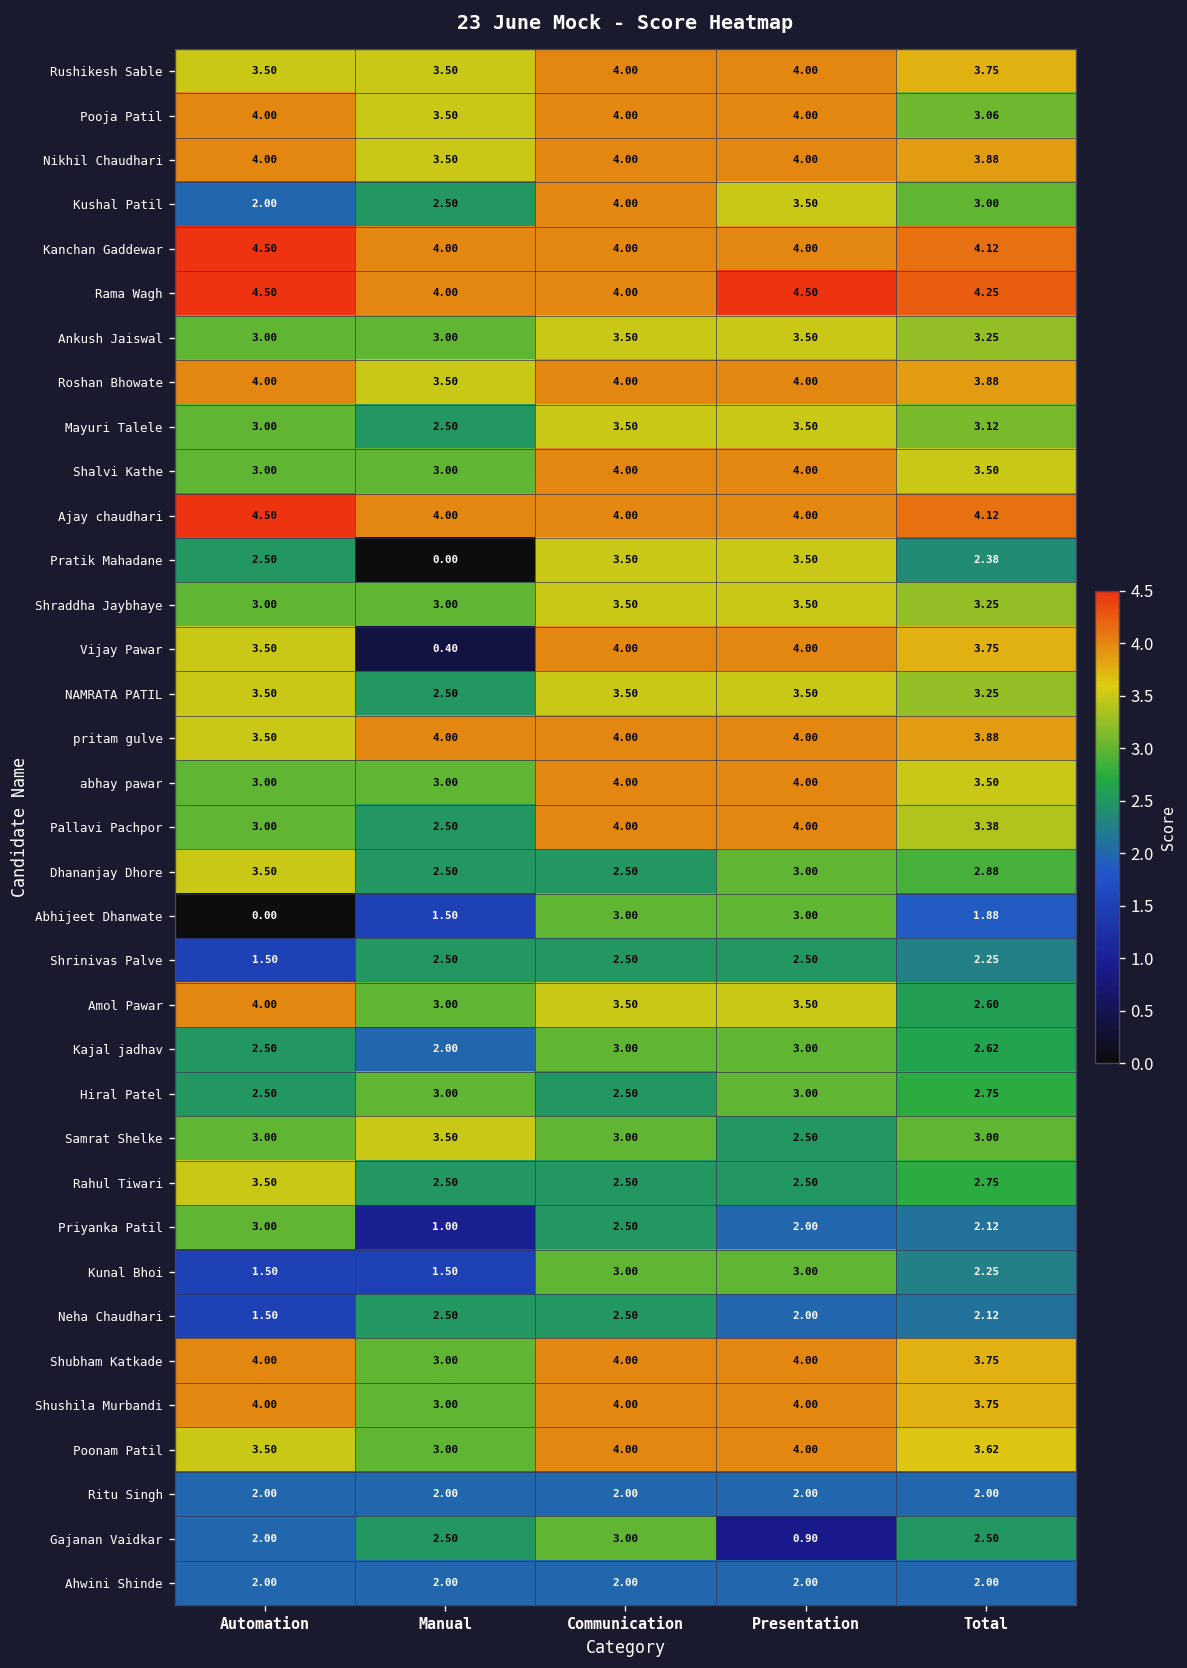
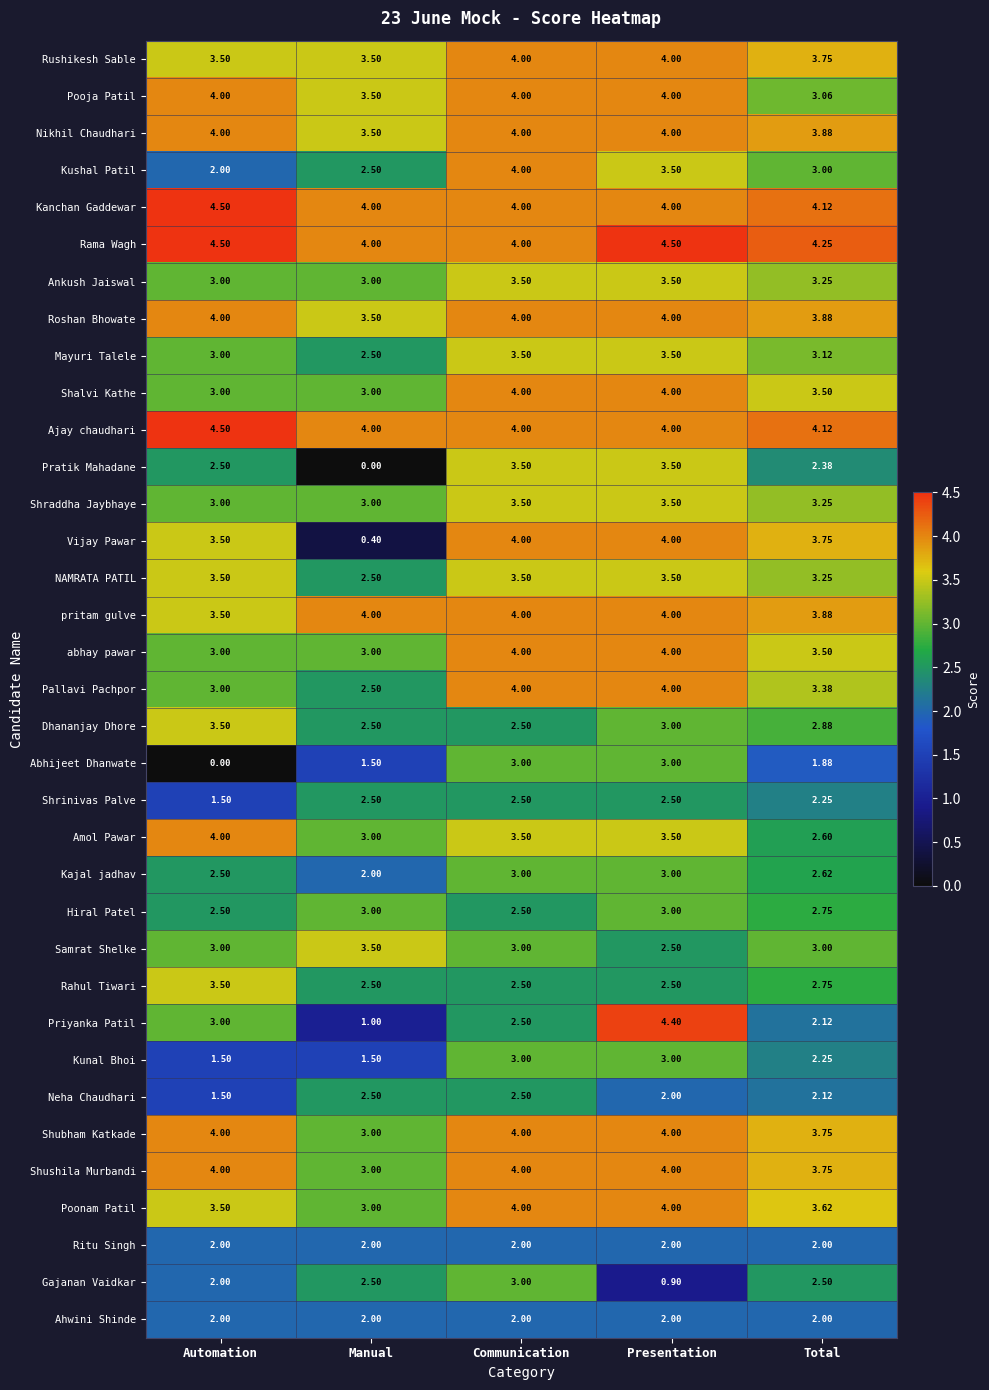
Priyanka Patil, Presentation: 2.00 -> 4.40
